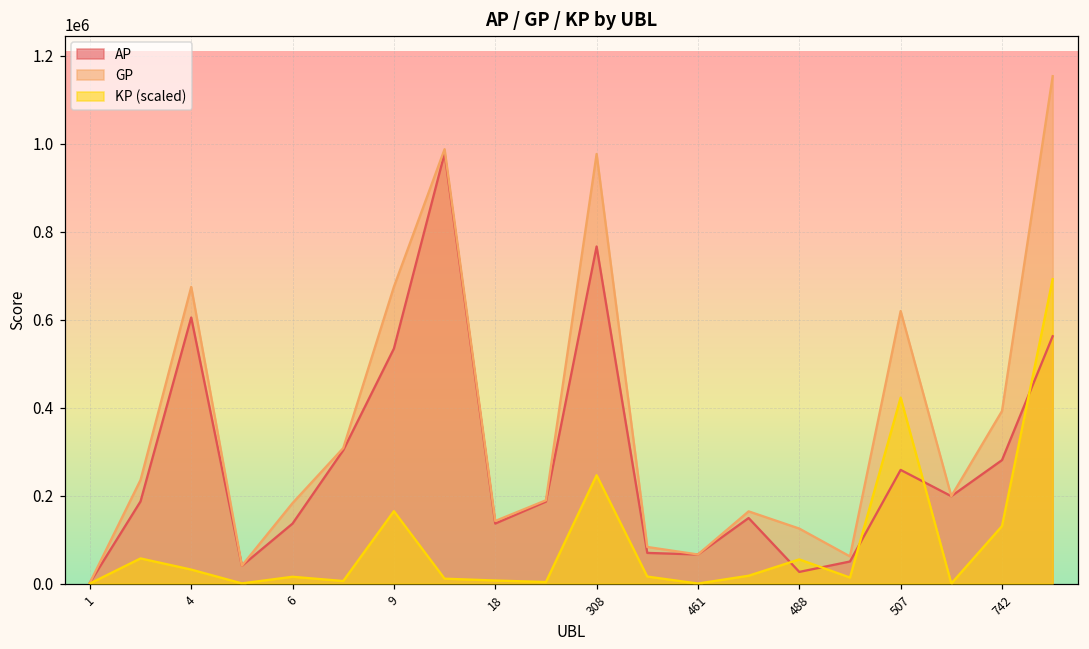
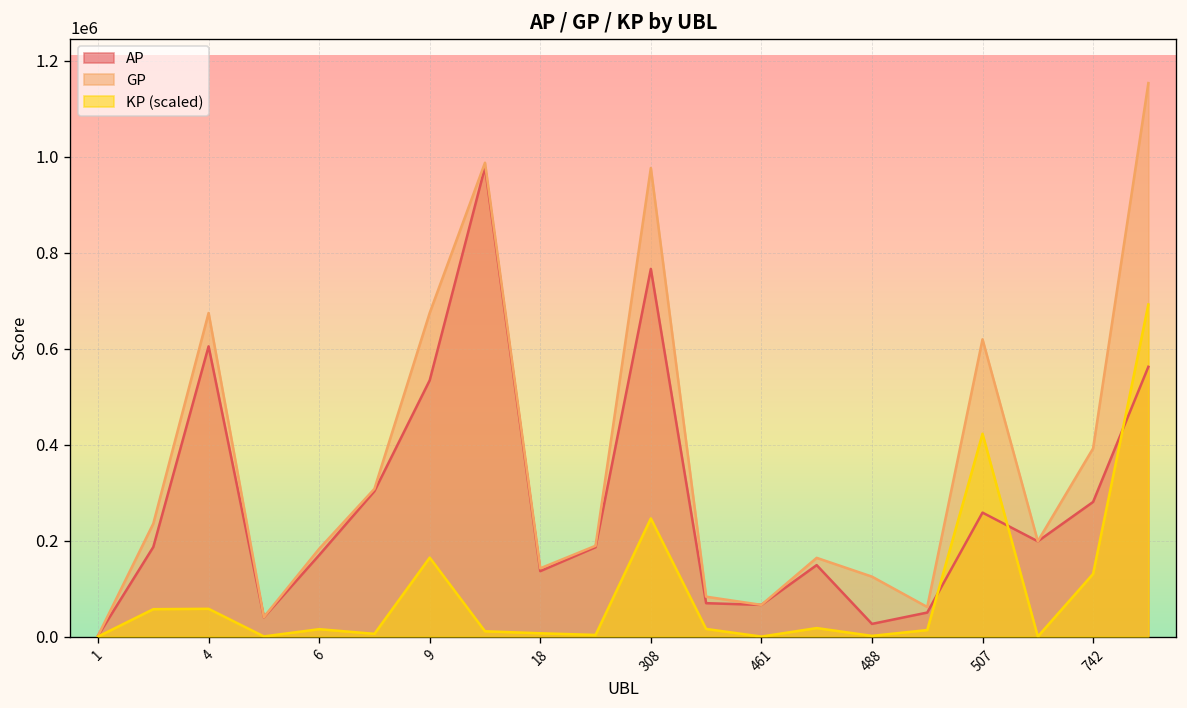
KP (scaled), 4: 30000 -> 60000
AP, 6: 140000 -> 170000
KP (scaled), 488: 50000 -> 0
